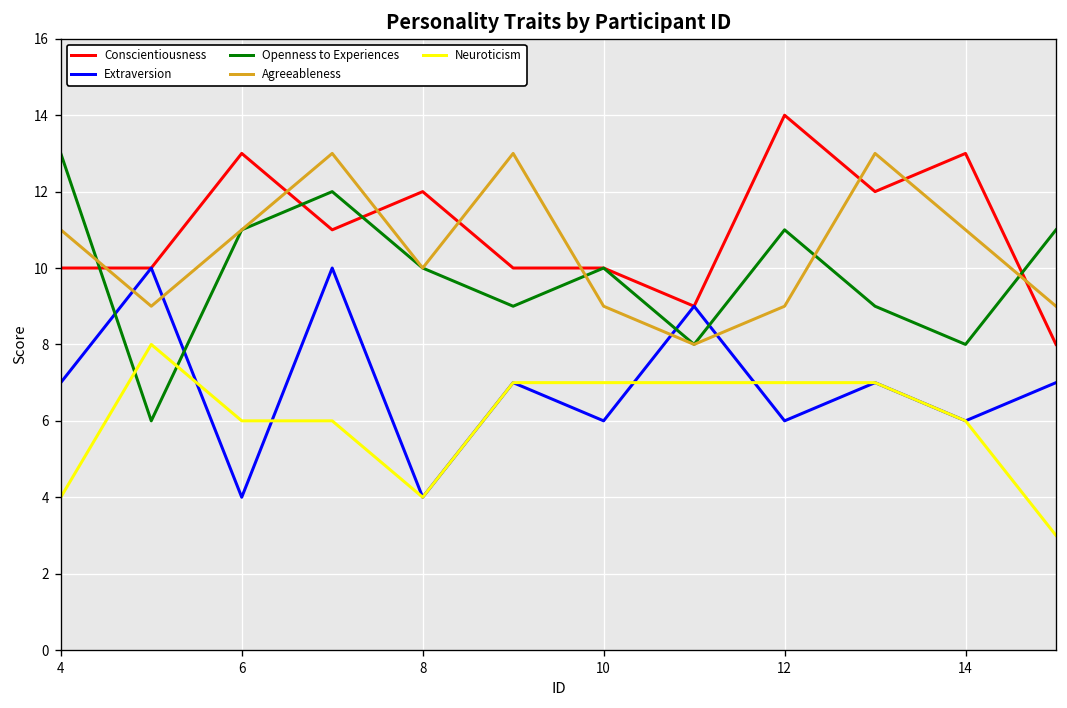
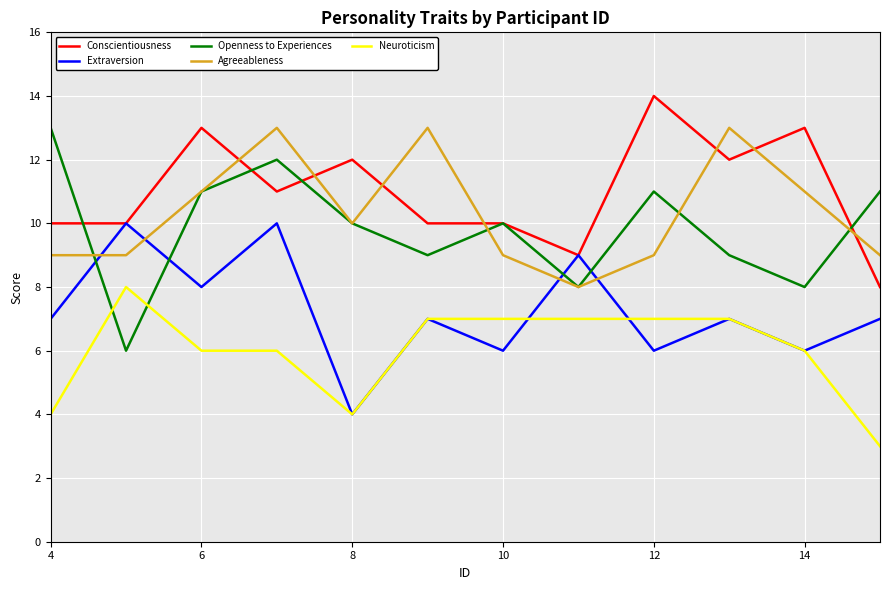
Agreeableness, 4: 11 -> 9
Extraversion, 6: 4 -> 8
